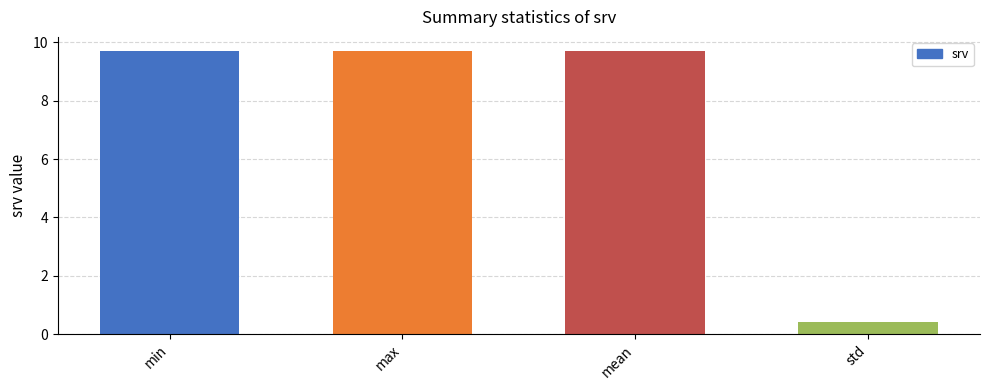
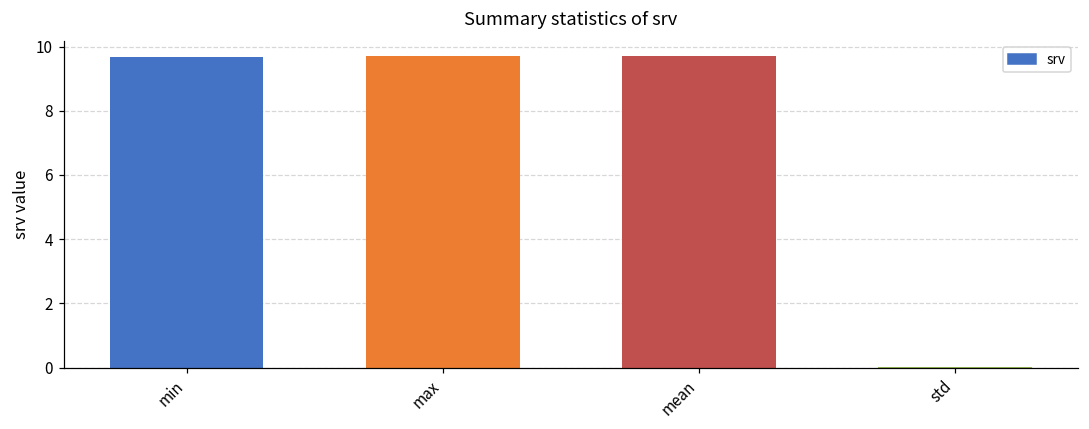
std: 0.4 -> 0.0
